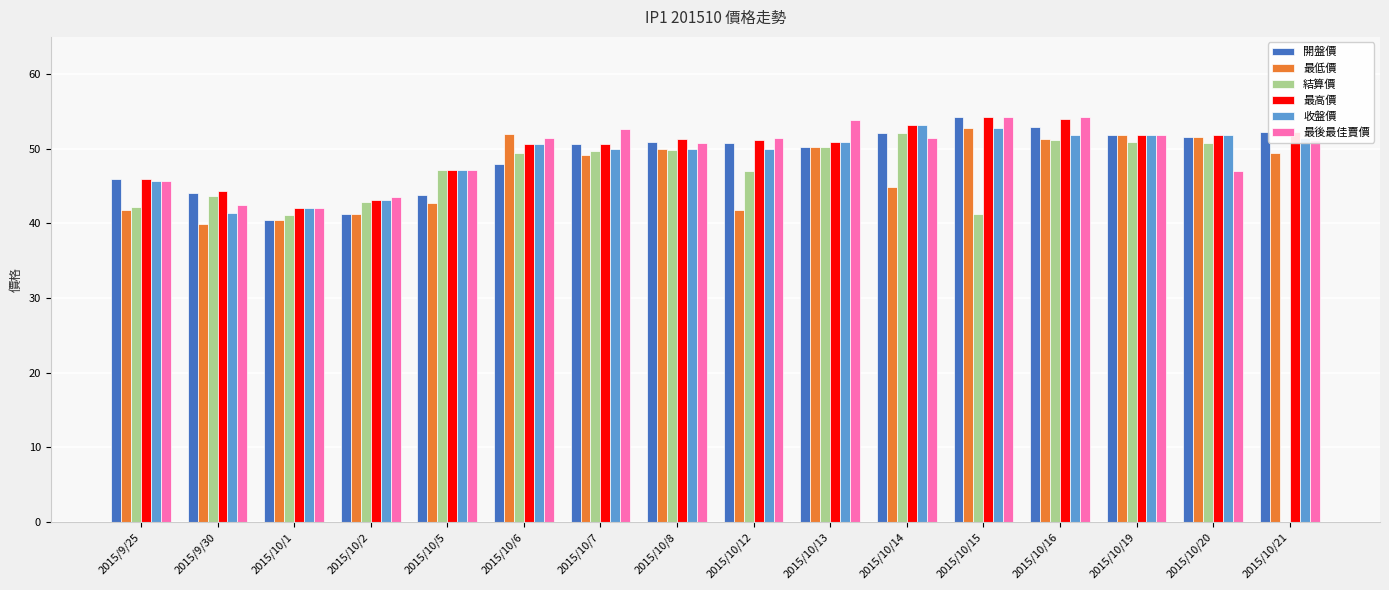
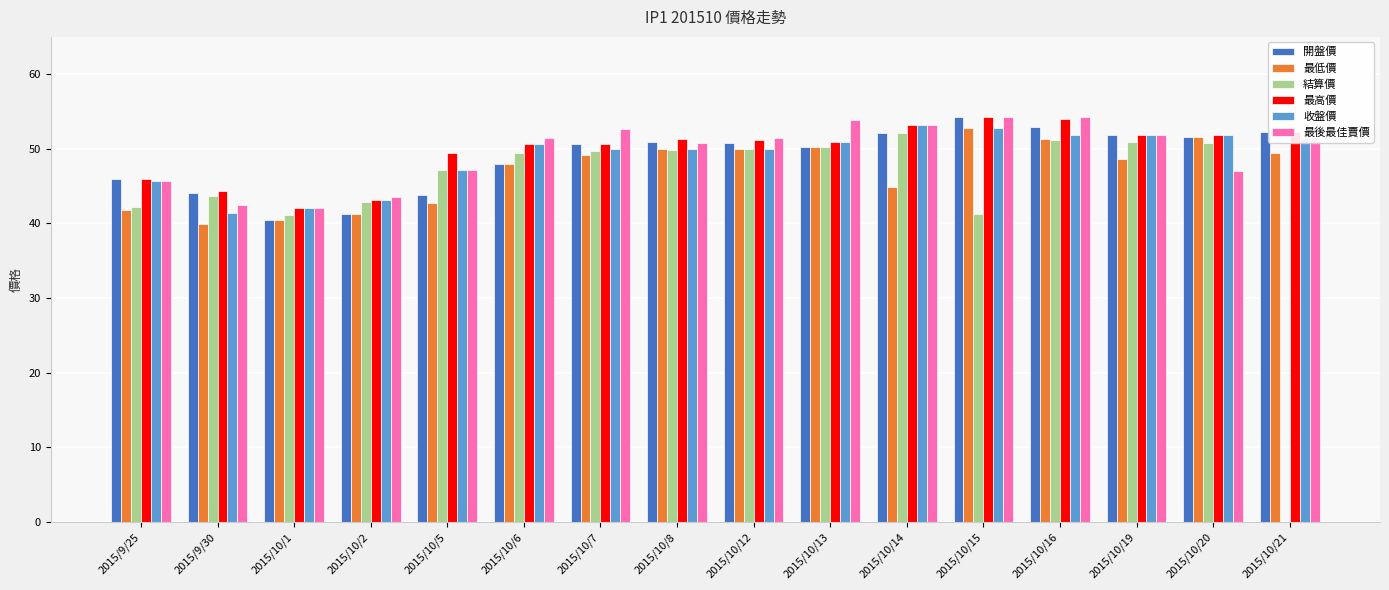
最高價, 2015/10/5: 47 -> 49
最低價, 2015/10/6: 52 -> 48
最低價, 2015/10/12: 42 -> 50
結算價, 2015/10/12: 47 -> 50
最後最佳賣價, 2015/10/14: 51 -> 53
最低價, 2015/10/19: 52 -> 49
